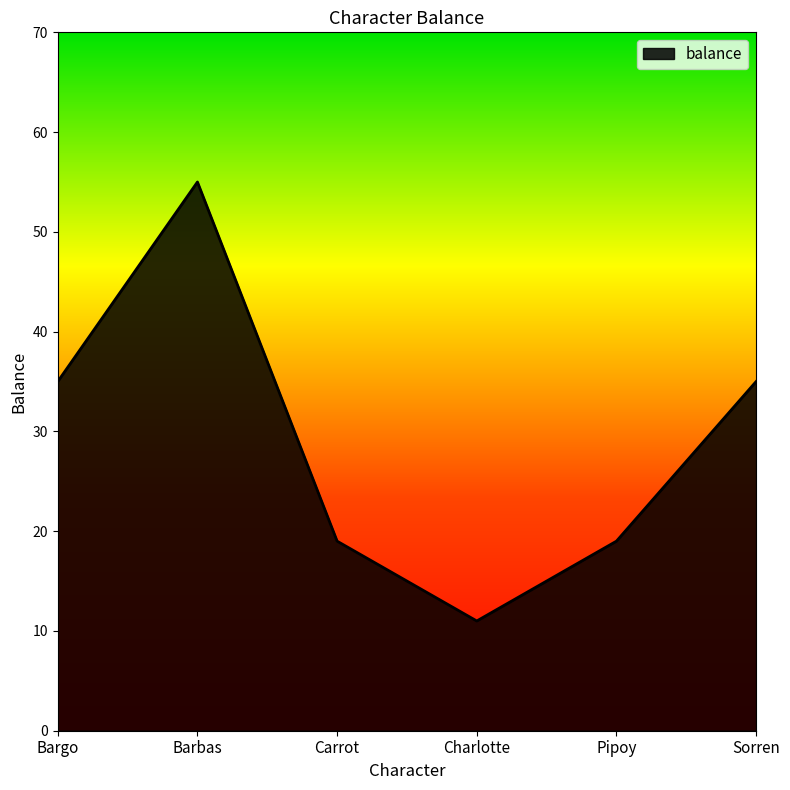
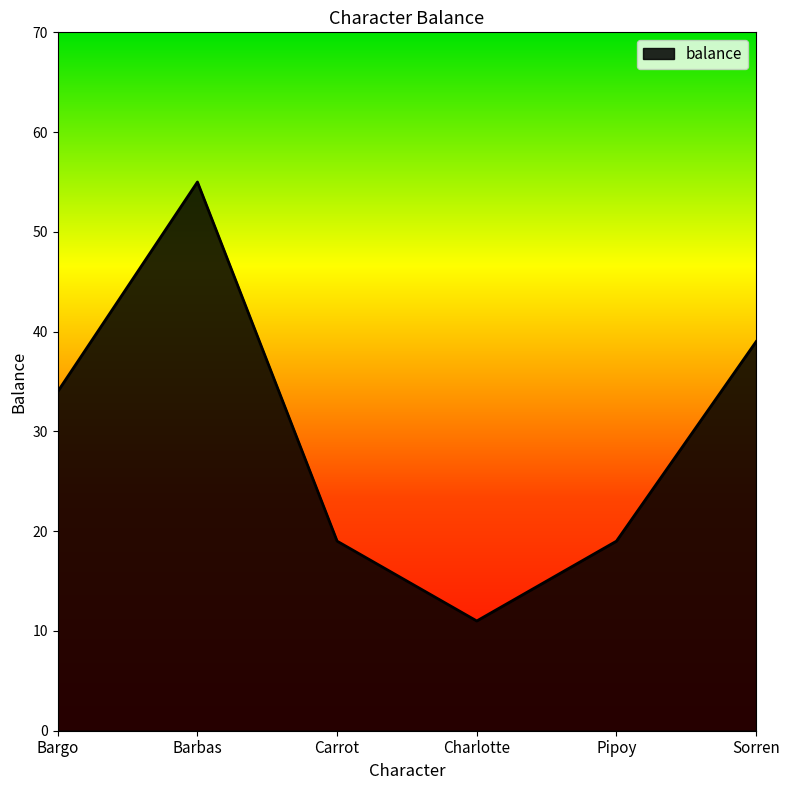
Bargo: 35 -> 34
Sorren: 35 -> 39
